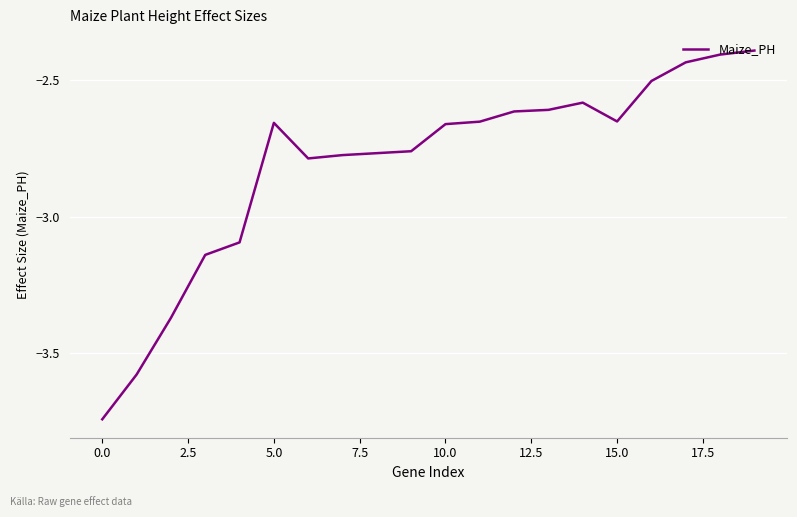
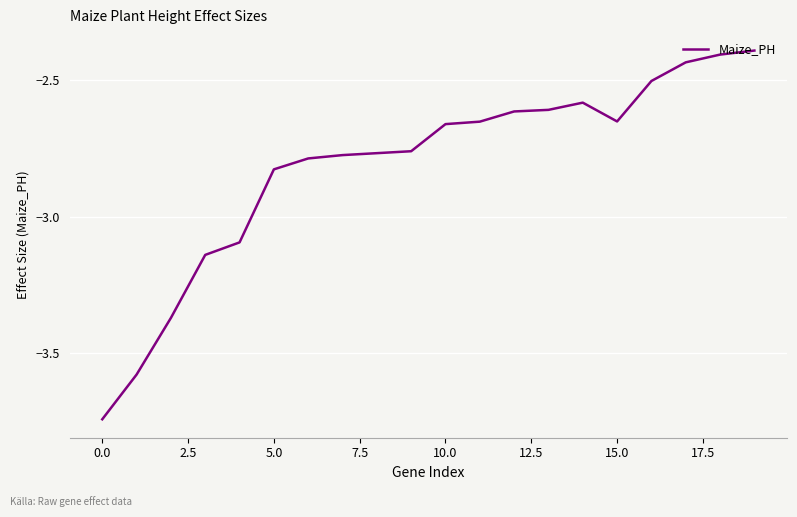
5.0: -2.66 -> -2.83
